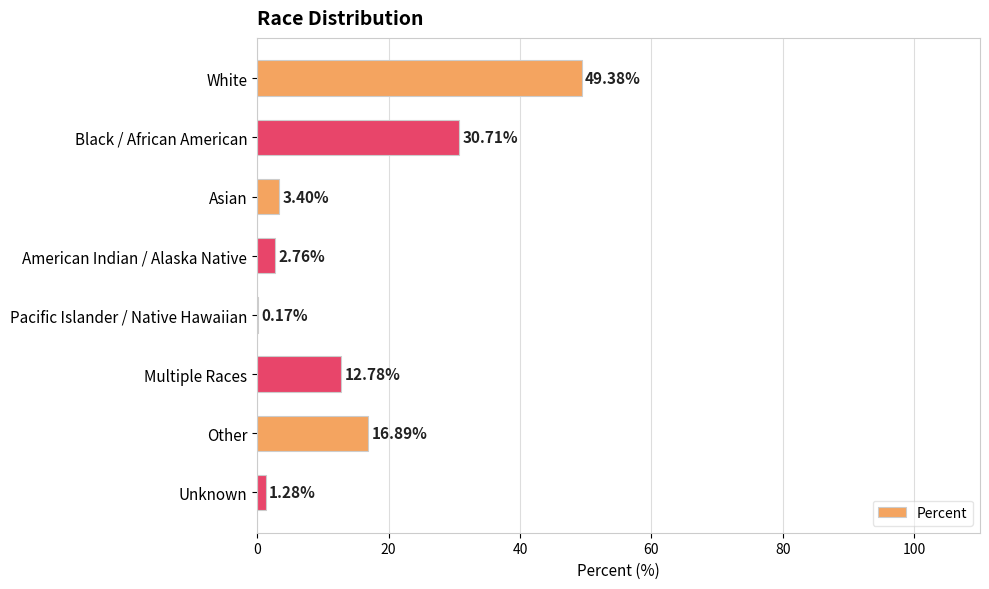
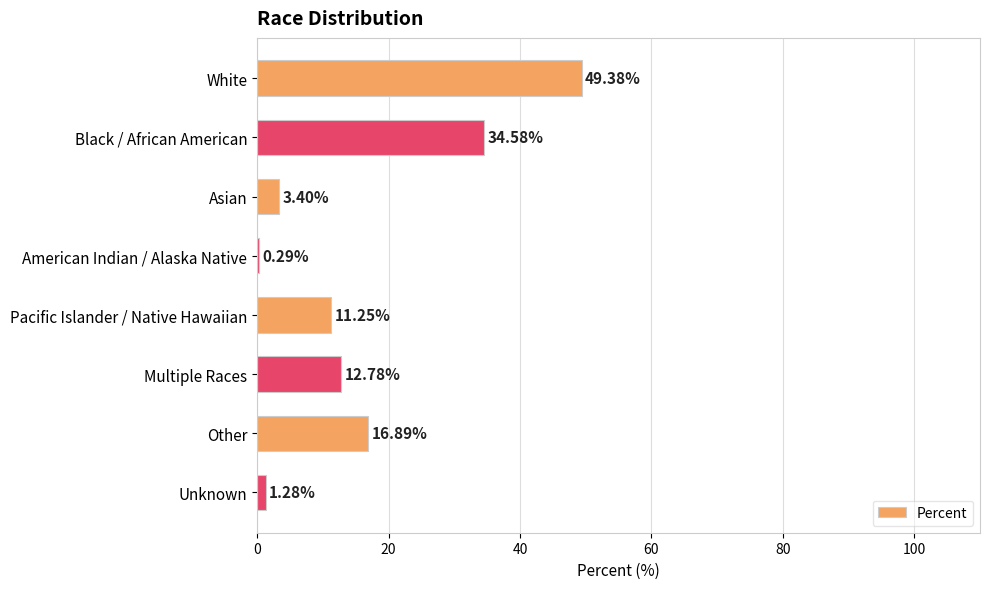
Black / African American: 30.71% -> 34.58%
American Indian / Alaska Native: 2.76% -> 0.29%
Pacific Islander / Native Hawaiian: 0.17% -> 11.25%
